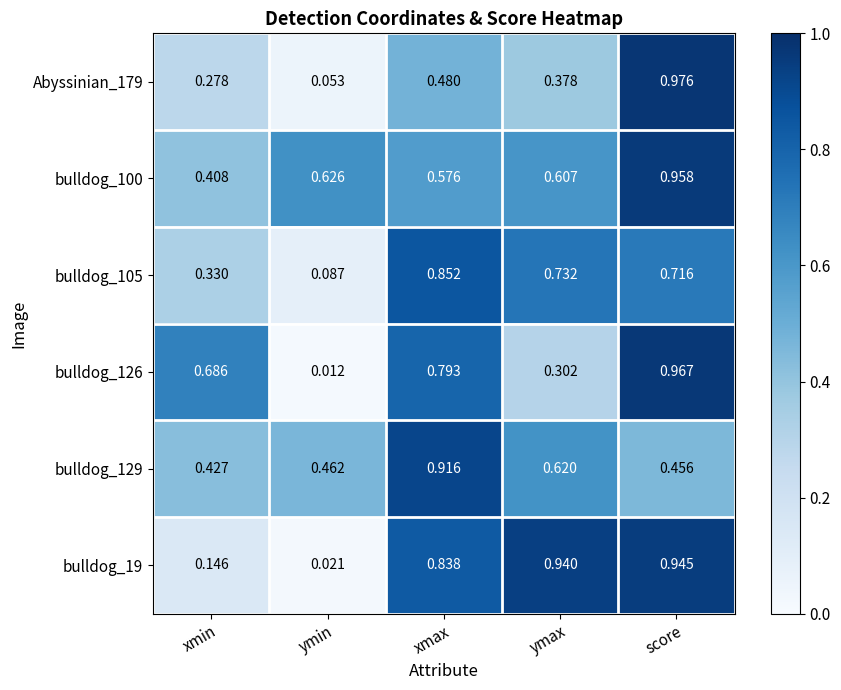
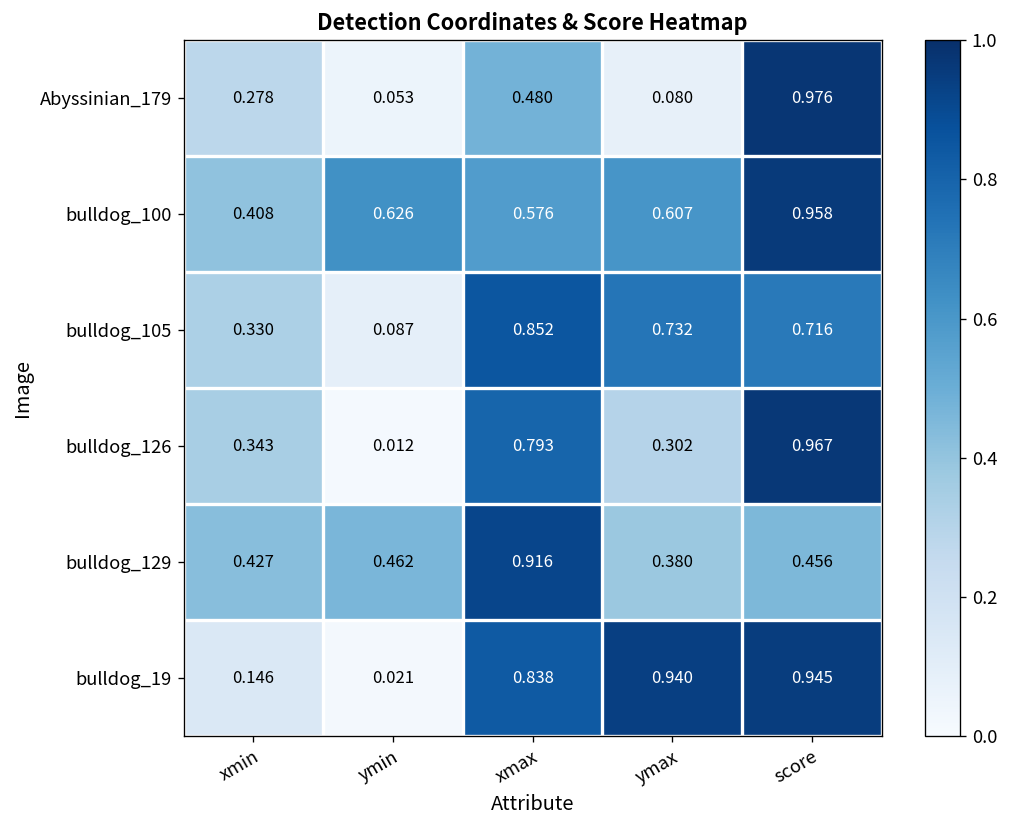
Abyssinian_179, ymax: 0.378 -> 0.080
bulldog_126, xmin: 0.686 -> 0.343
bulldog_129, ymax: 0.620 -> 0.380
